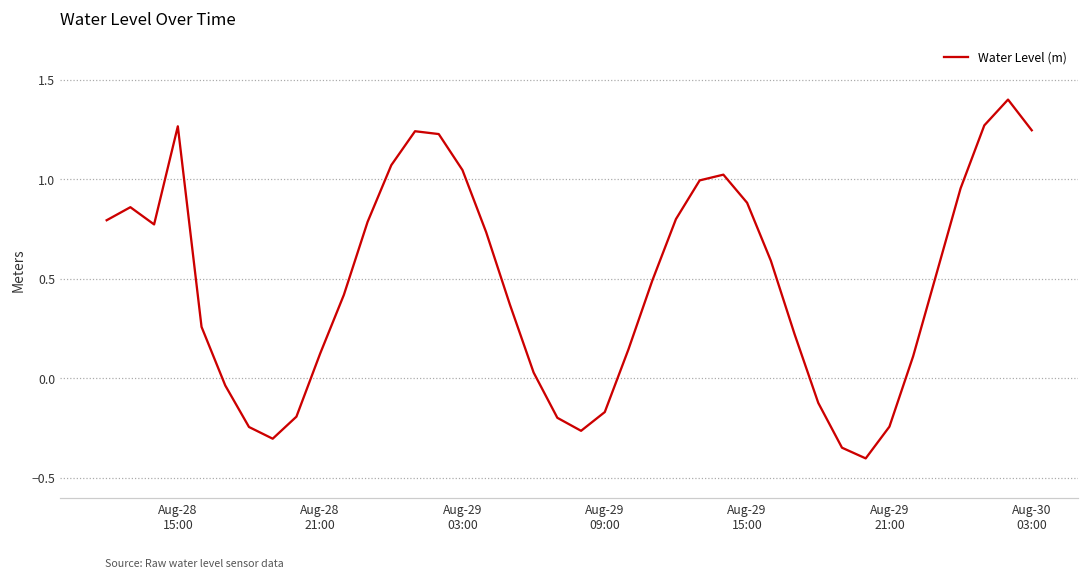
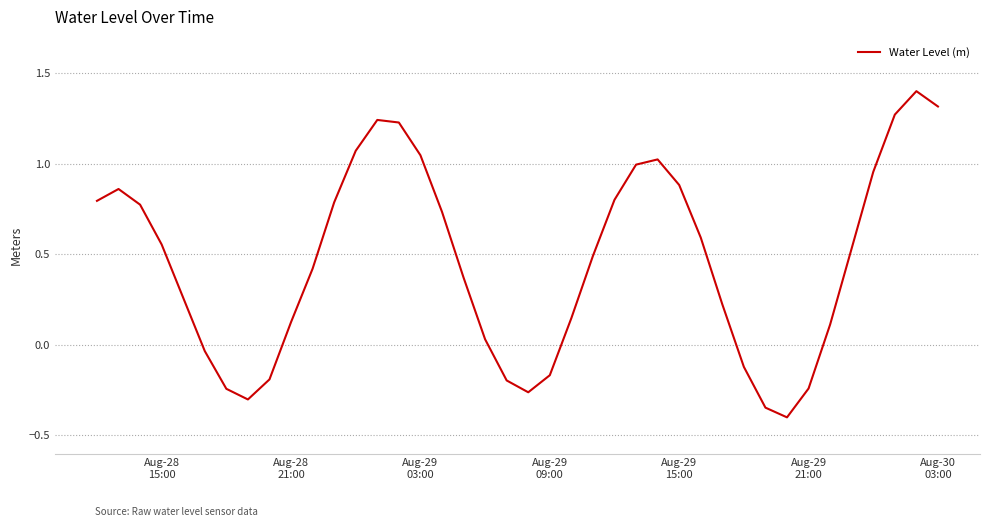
Aug-28 15:00: 1.27 -> 0.55
Aug-30 03:00: 1.25 -> 1.32
